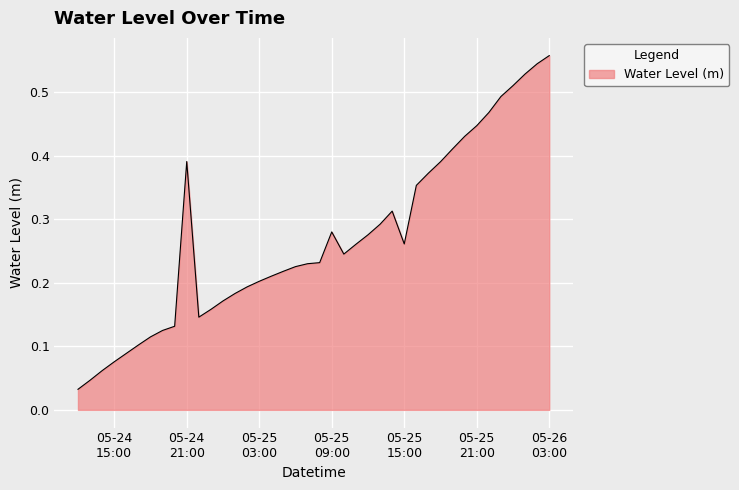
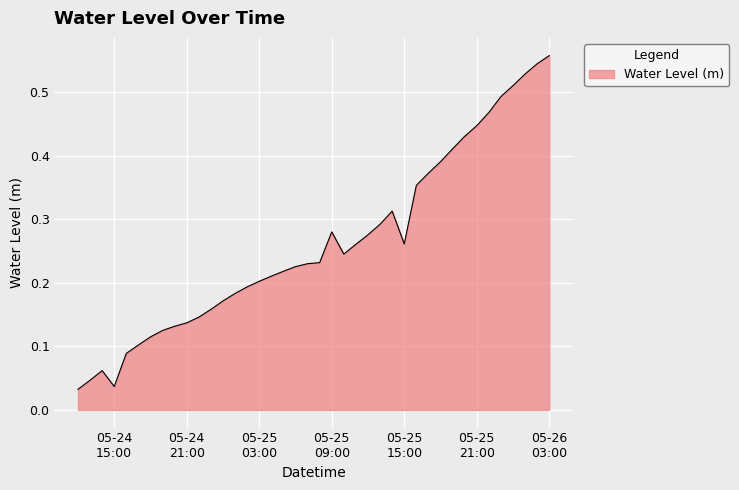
05-24 15:00: 0.08 -> 0.04
05-24 21:00: 0.39 -> 0.14
